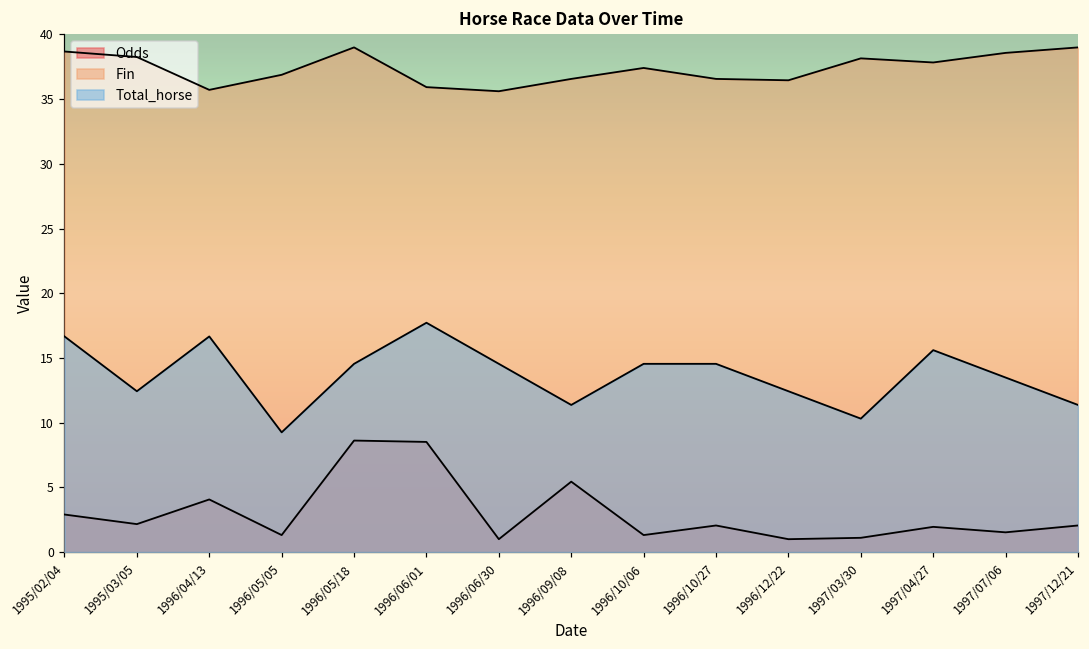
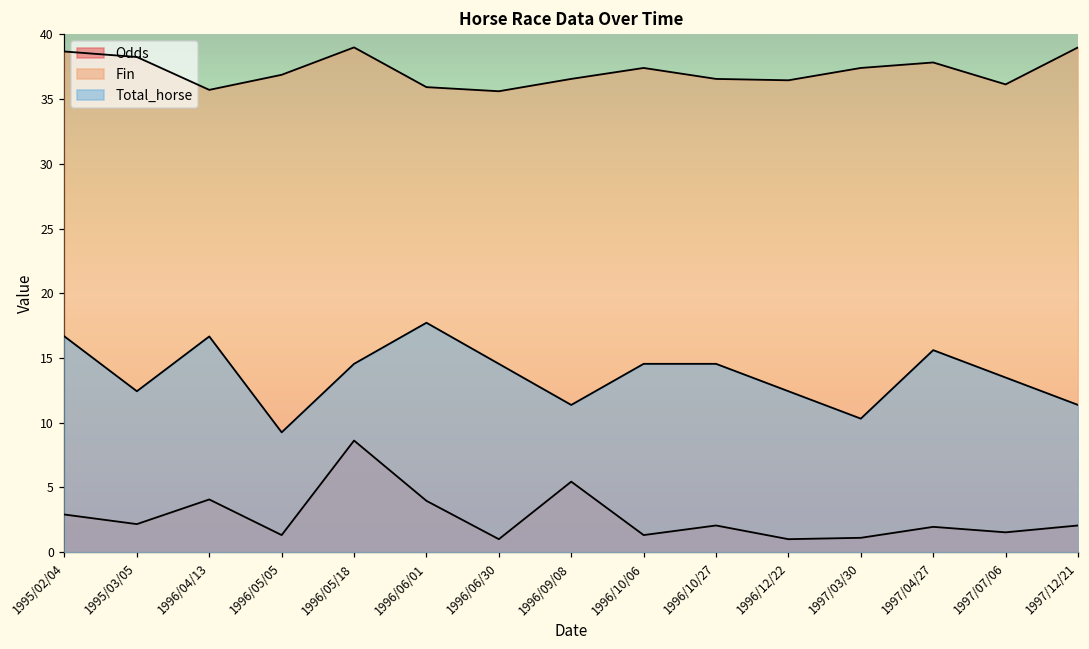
Odds, 1996/06/01: 8.5 -> 4.0
Fin, 1997/03/30: 38.2 -> 37.4
Fin, 1997/07/06: 38.6 -> 36.1
